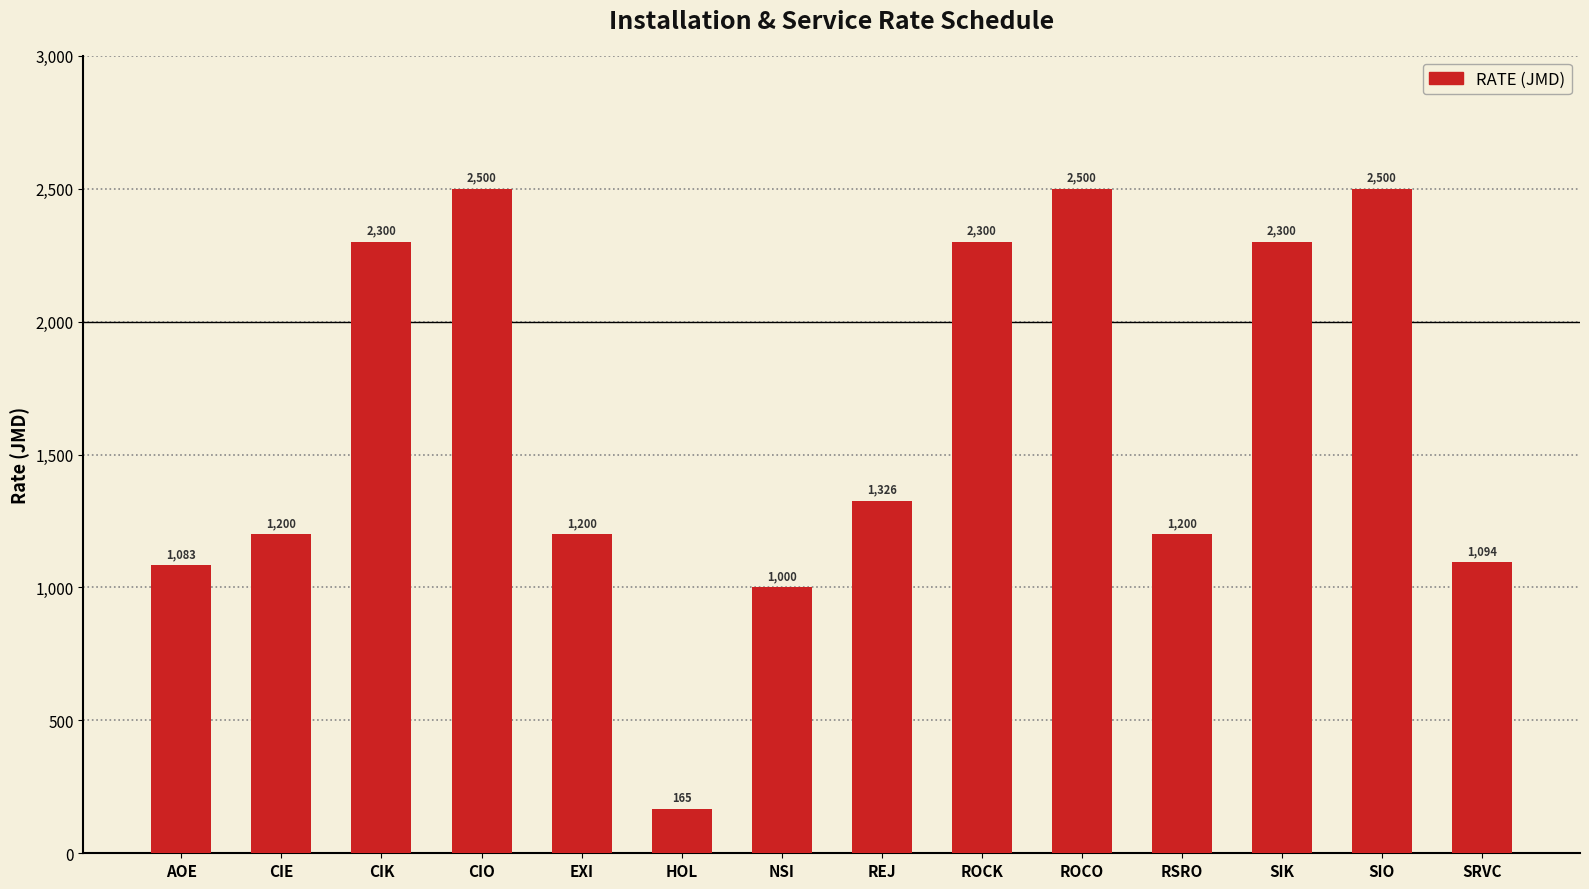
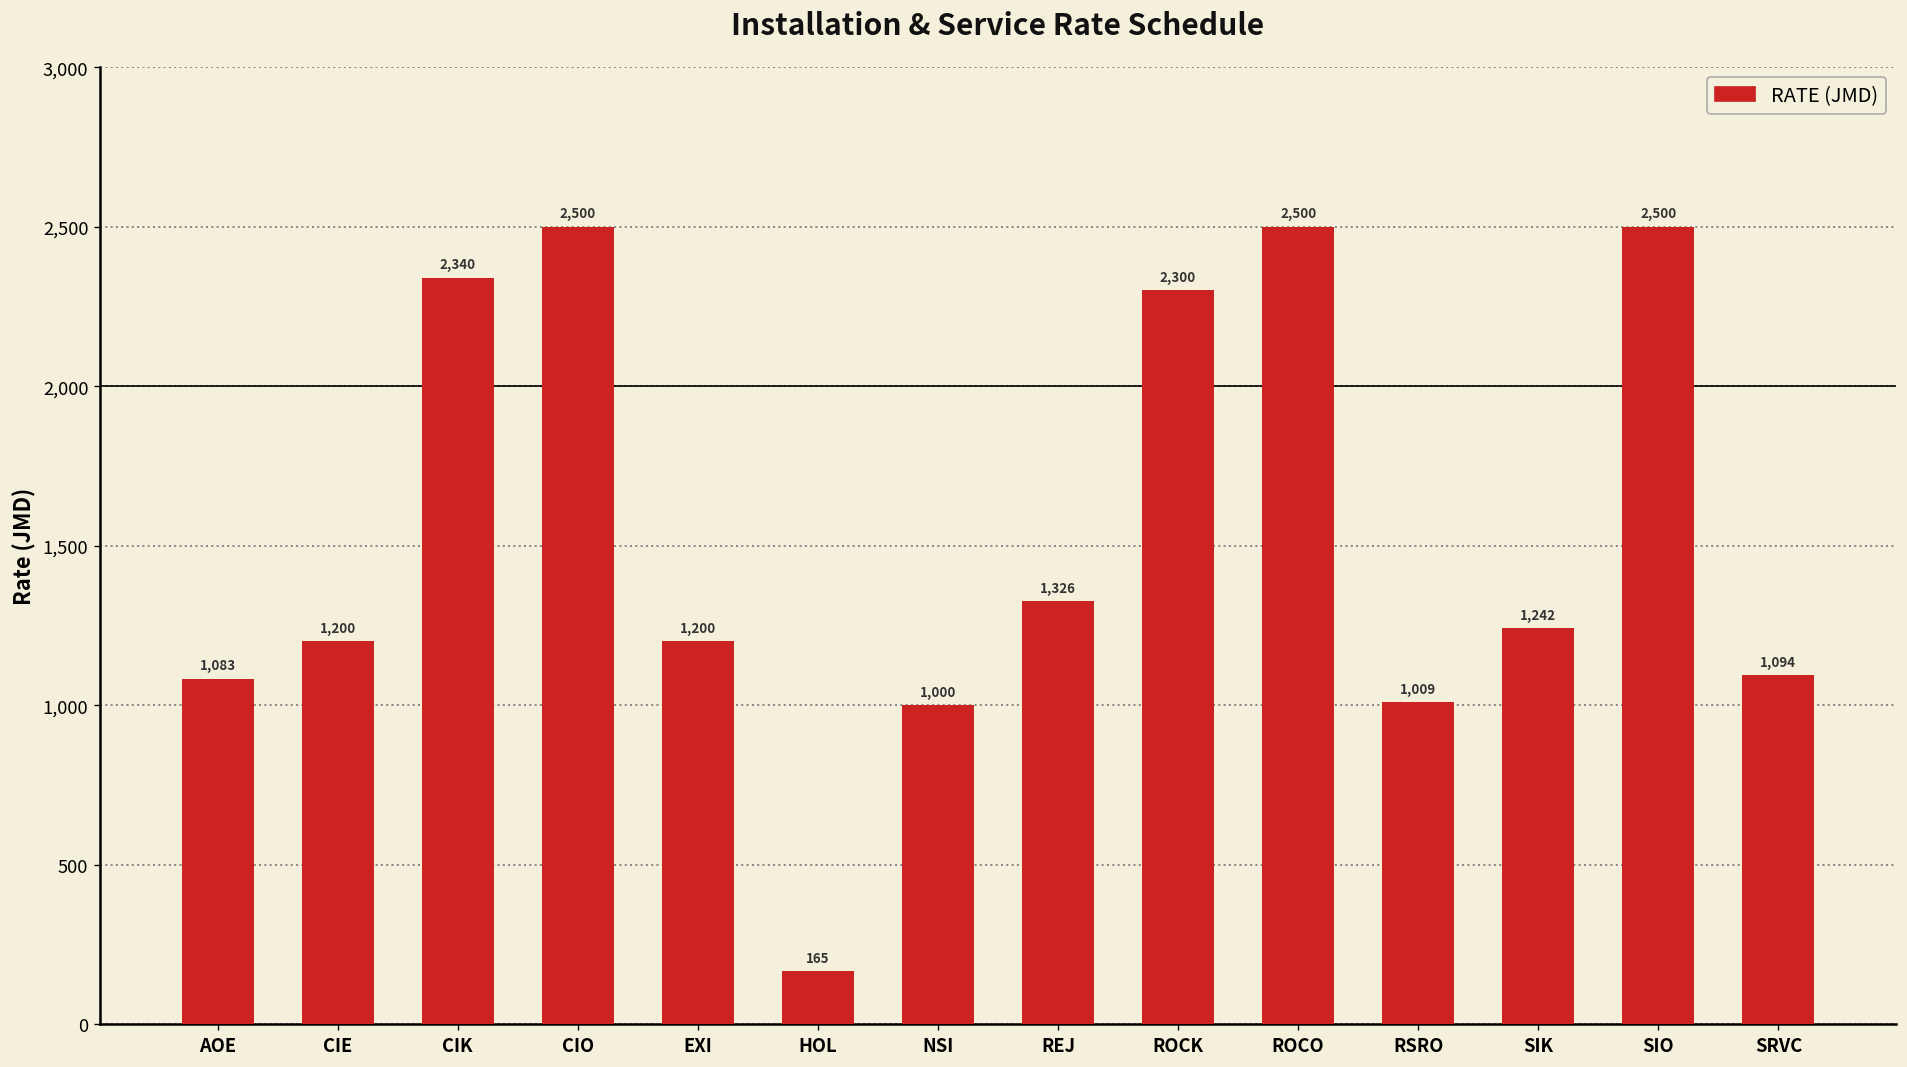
CIK: 2,300 -> 2,340
RSRO: 1,200 -> 1,009
SIK: 2,300 -> 1,242
